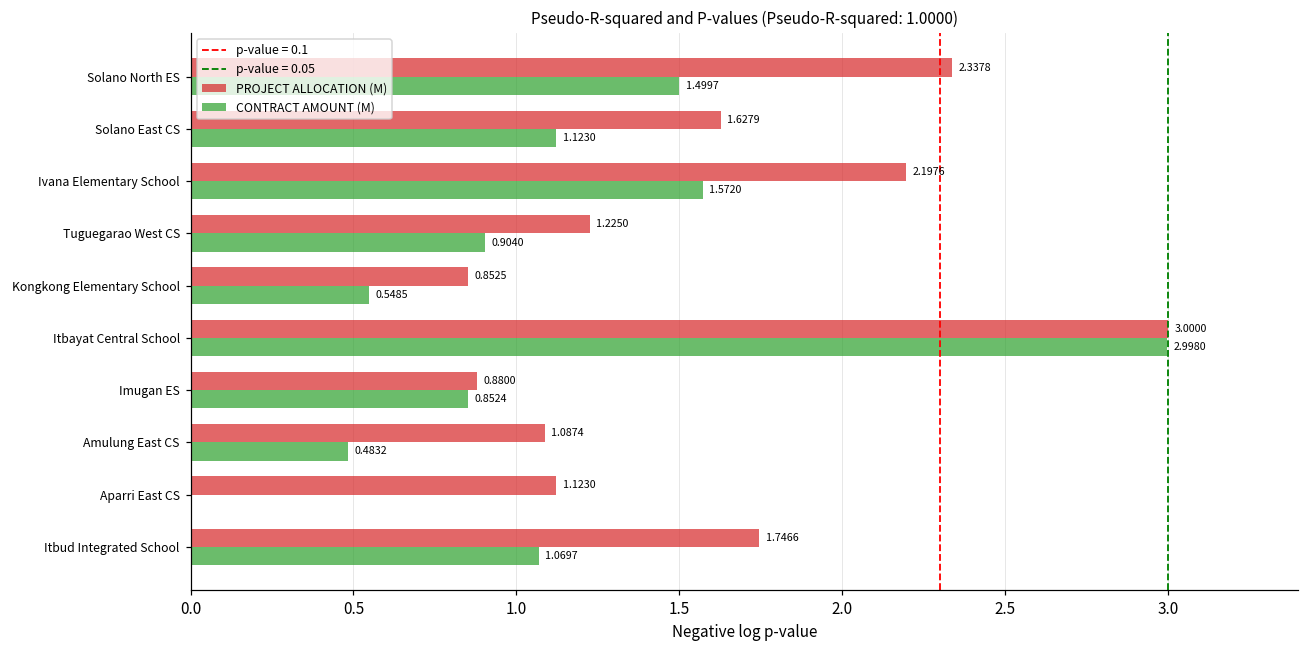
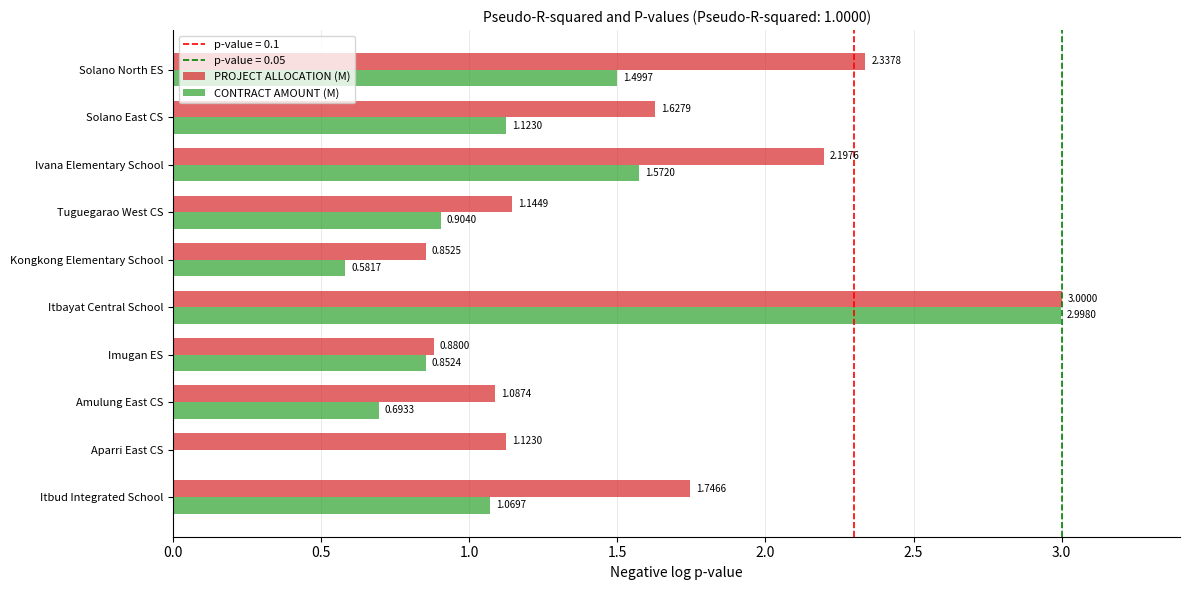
PROJECT ALLOCATION (M), Tuguegarao West CS: 1.2250 -> 1.1449
CONTRACT AMOUNT (M), Kongkong Elementary School: 0.5485 -> 0.5817
CONTRACT AMOUNT (M), Amulung East CS: 0.4832 -> 0.6933
